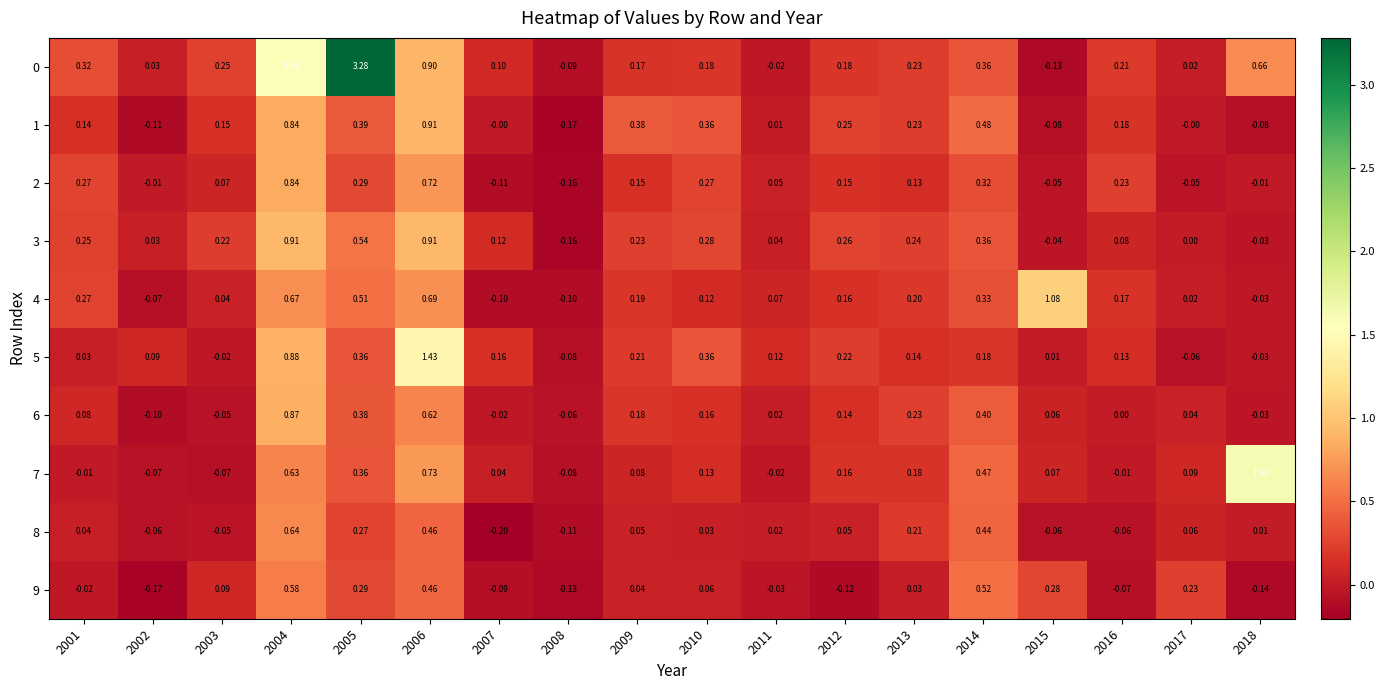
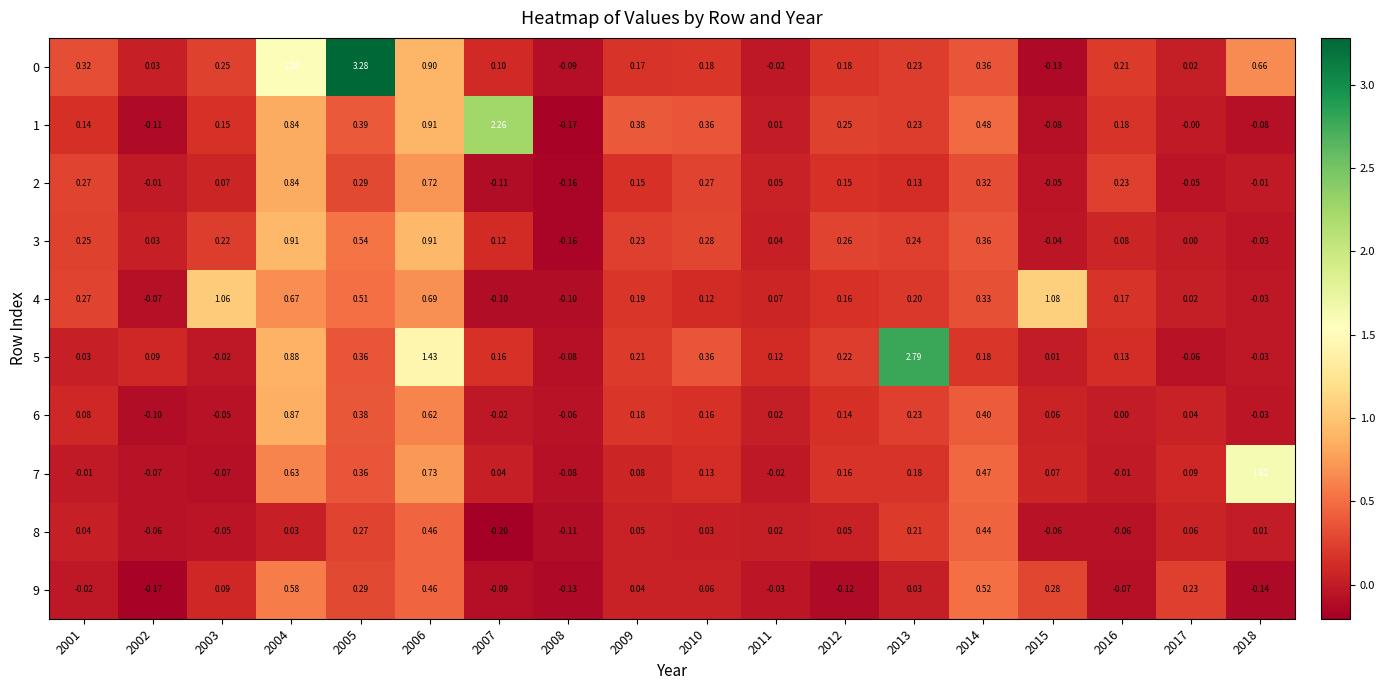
1, 2007: -0.00 -> 2.26
4, 2003: 0.04 -> 1.06
5, 2013: 0.14 -> 2.79
8, 2004: 0.64 -> 0.03
